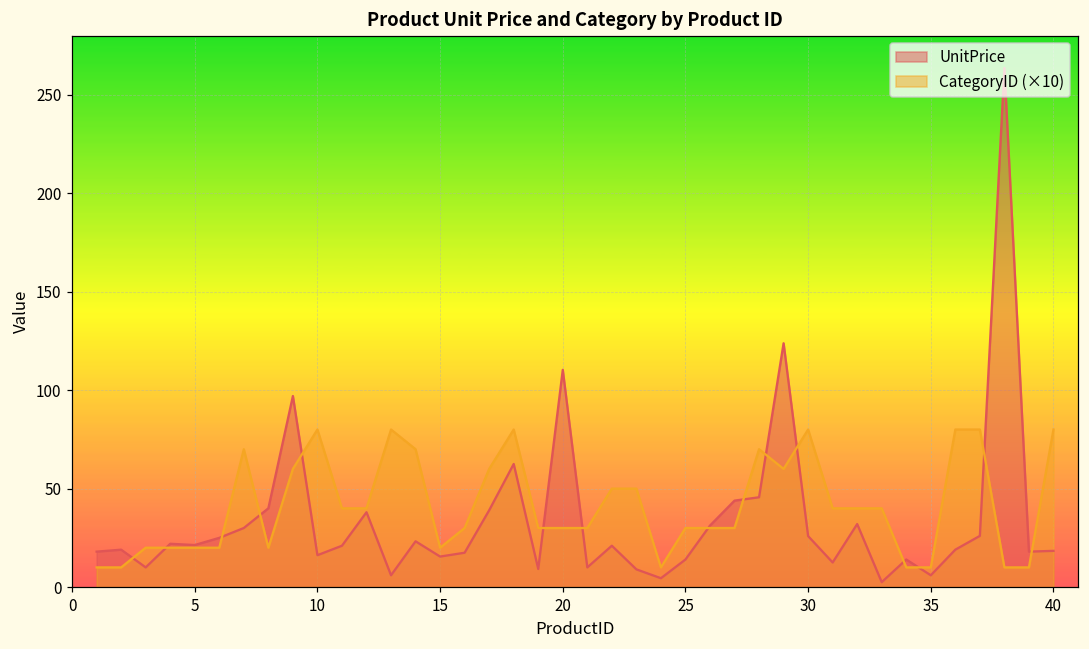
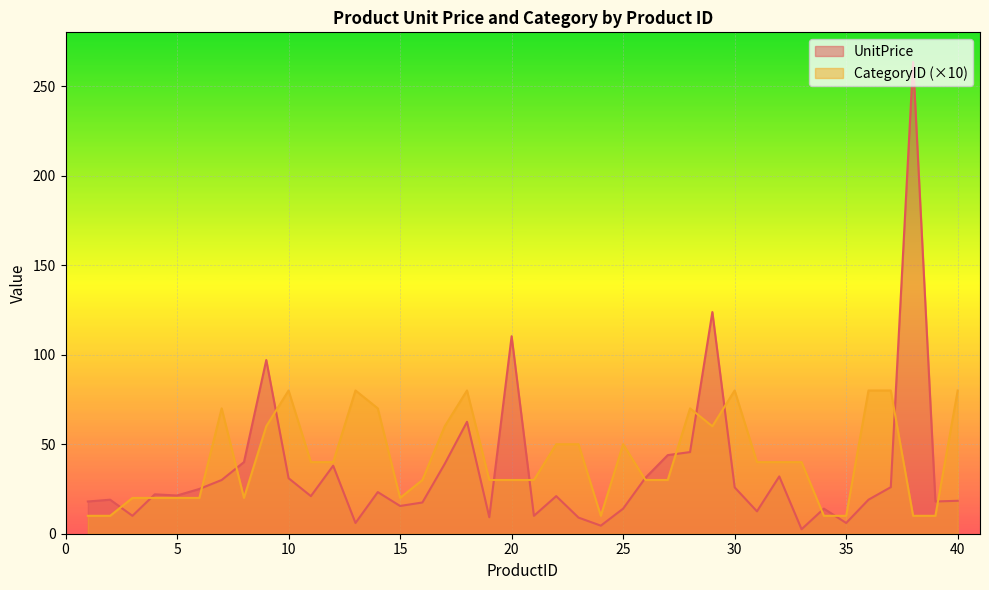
UnitPrice, 10: 16 -> 31
CategoryID (×10), 25: 30 -> 50
